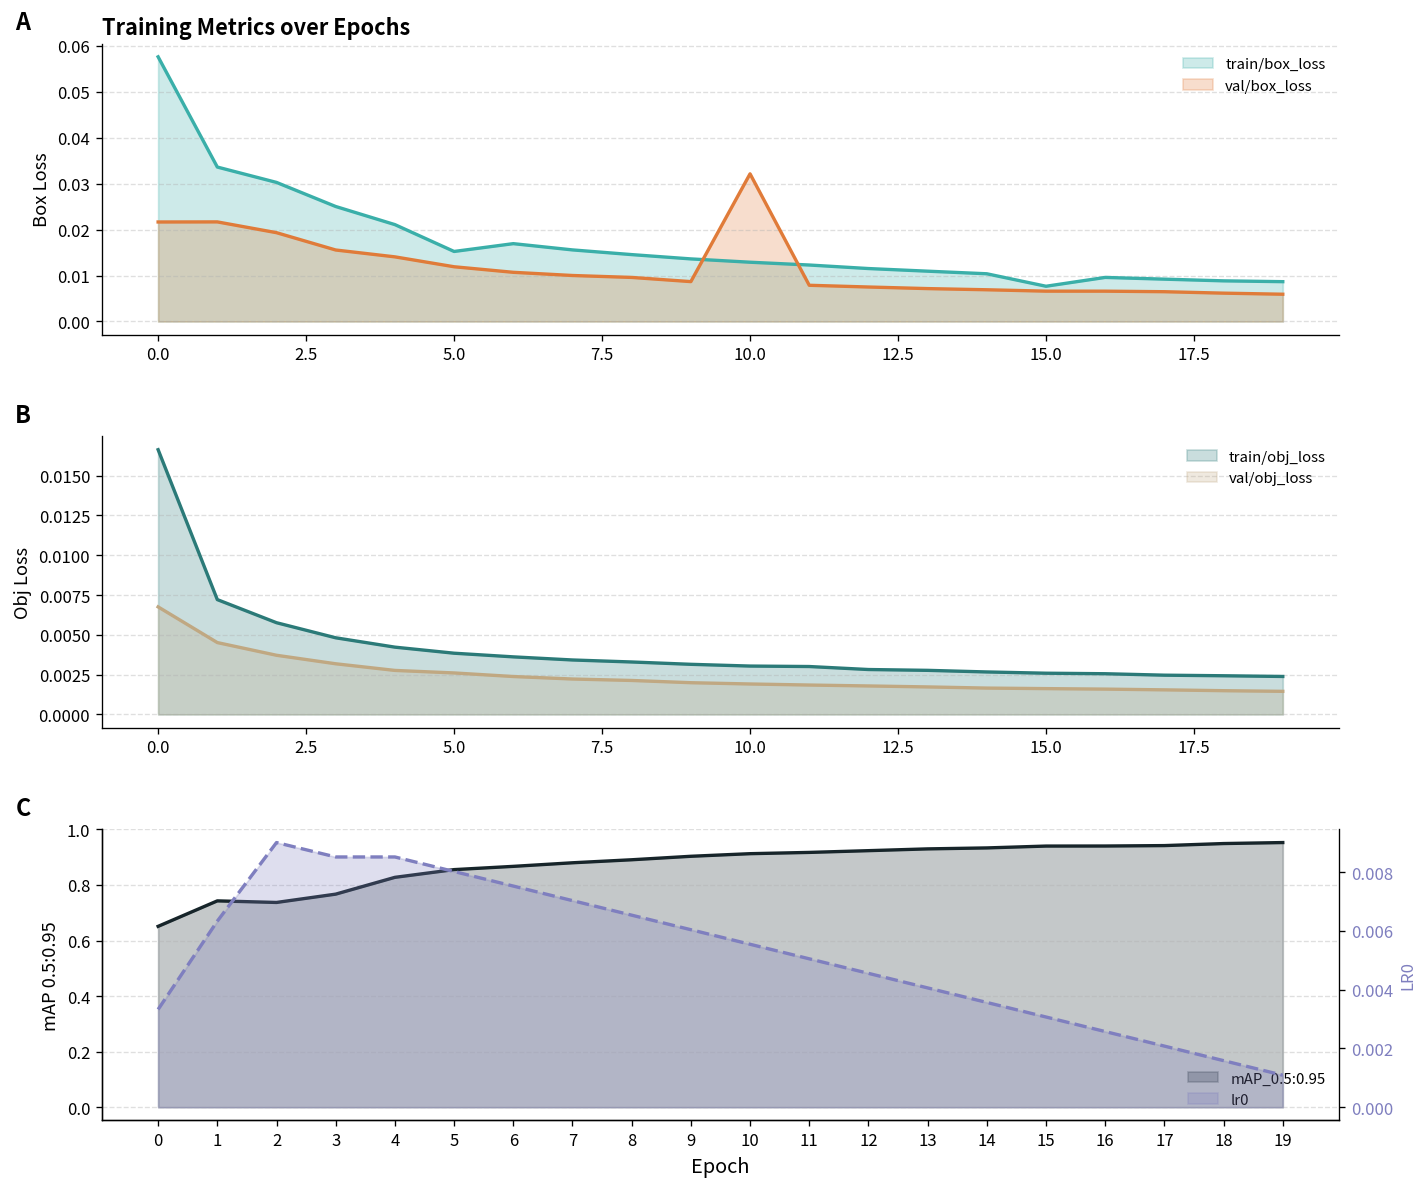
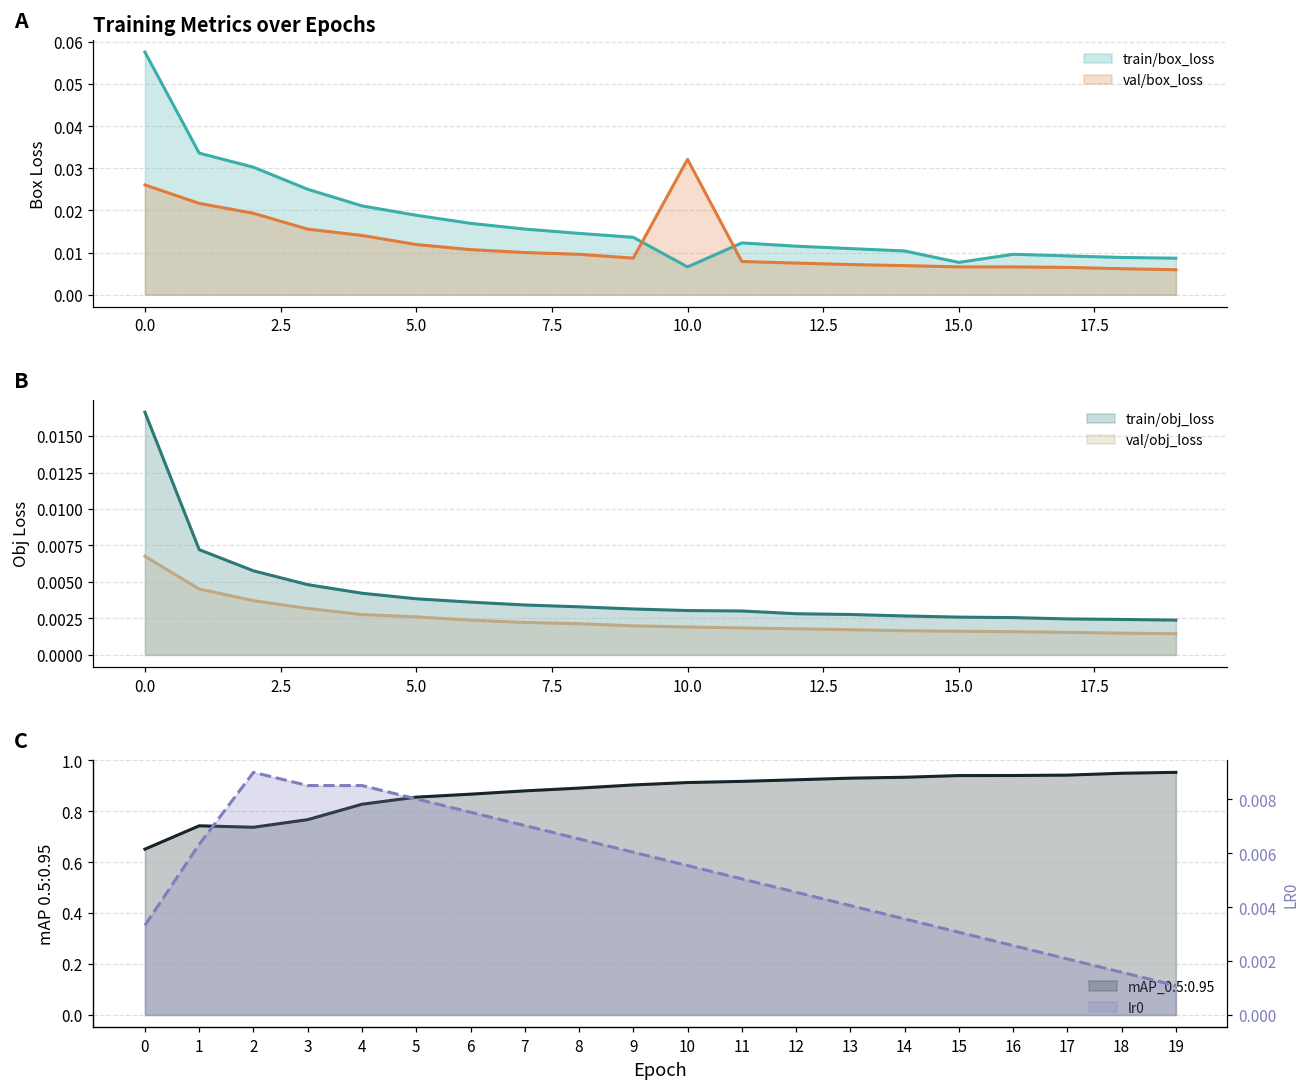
Training Metrics over Epochs, val/box_loss, 0.0: 0.022 -> 0.026
Training Metrics over Epochs, train/box_loss, 5.0: 0.015 -> 0.019
Training Metrics over Epochs, train/box_loss, 10.0: 0.013 -> 0.007
